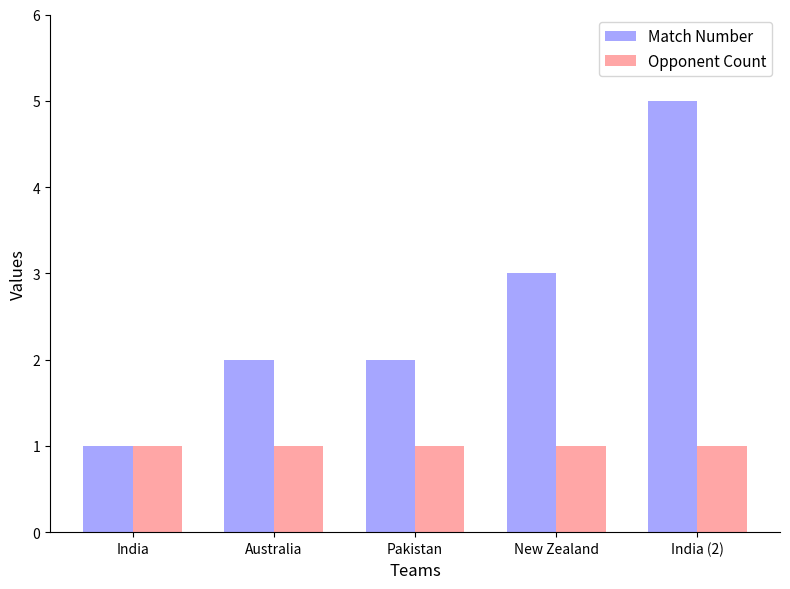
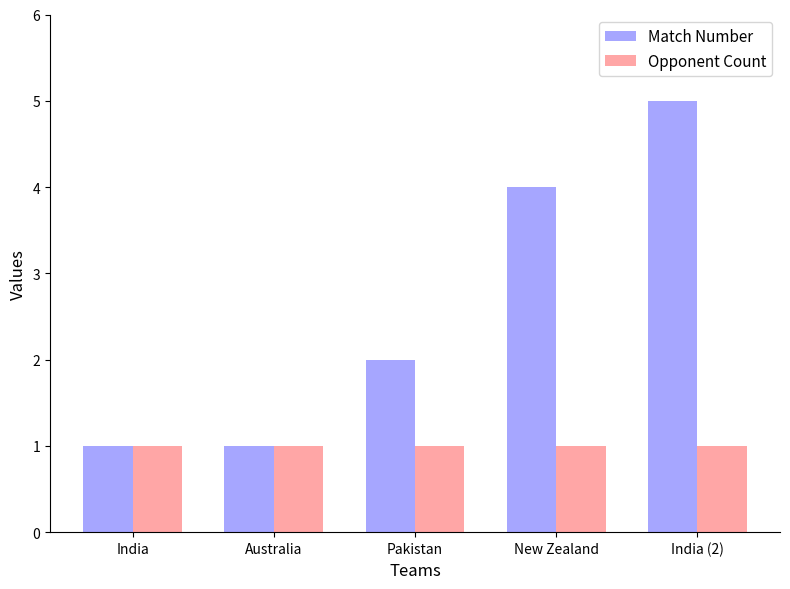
Match Number, Australia: 2 -> 1
Match Number, New Zealand: 3 -> 4
